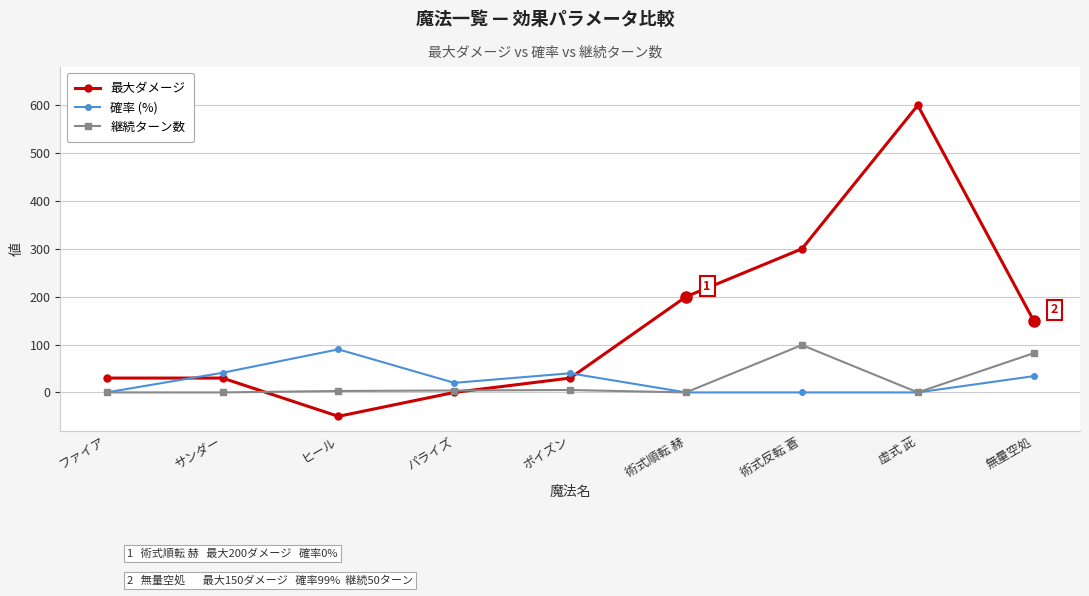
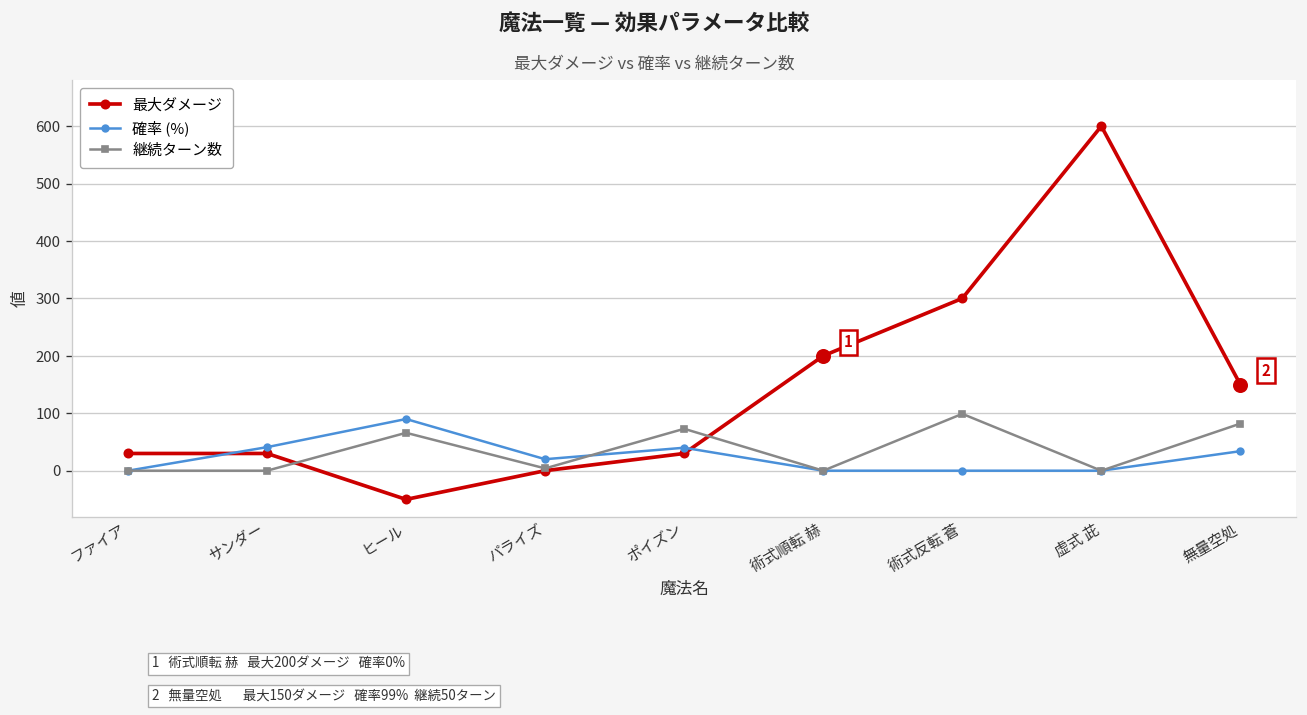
継続ターン数, ヒール: 0 -> 70
継続ターン数, ポイズン: 10 -> 70
